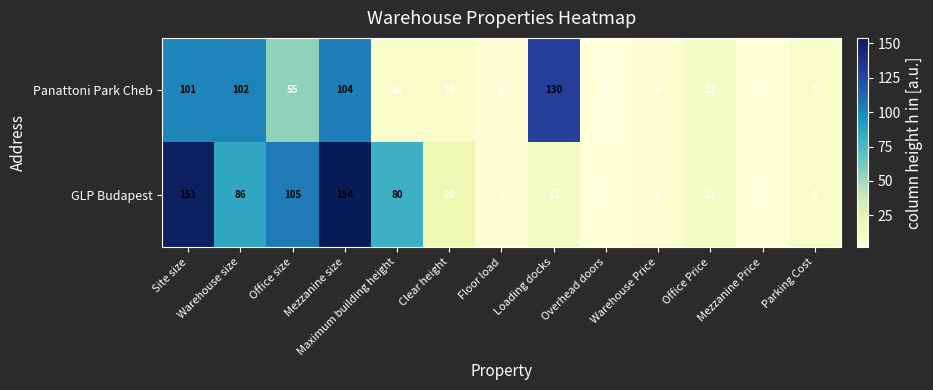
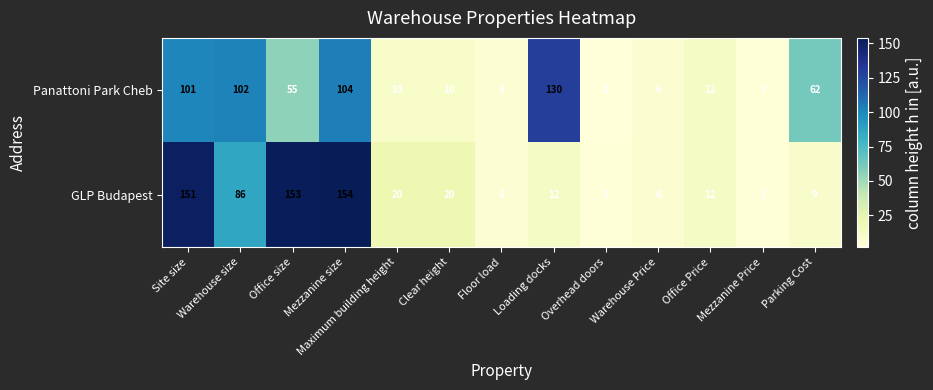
Panattoni Park Cheb, Parking Cost: 9 -> 62
GLP Budapest, Office size: 105 -> 153
GLP Budapest, Maximum building height: 80 -> 20
